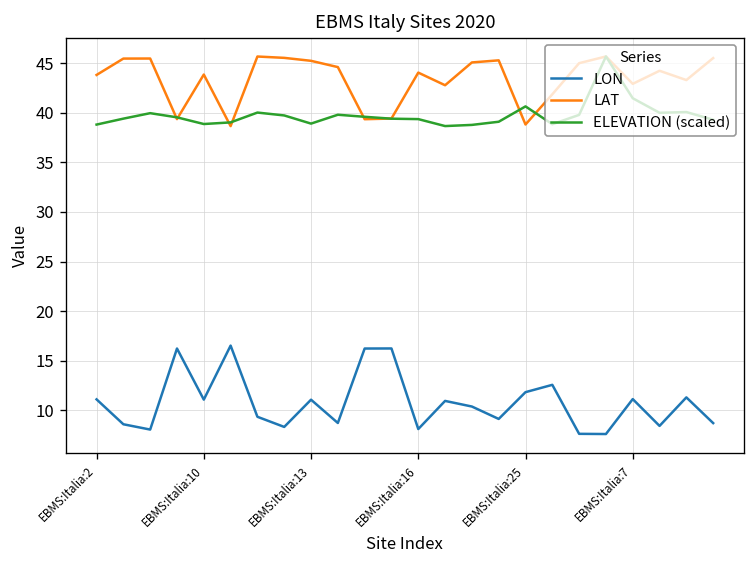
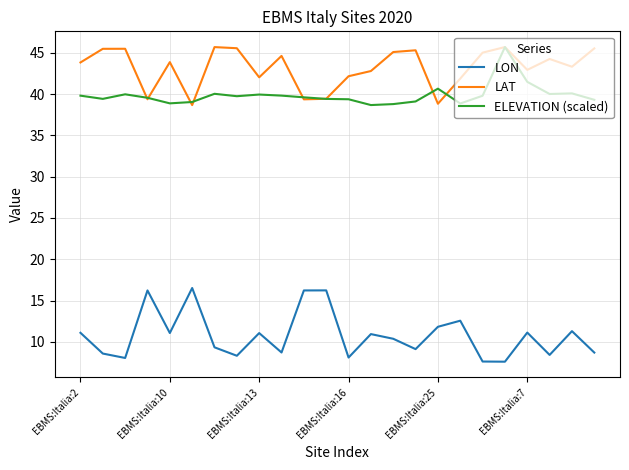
ELEVATION (scaled), EBMS:Italia:2: 39 -> 40
LAT, EBMS:Italia:13: 45 -> 42
ELEVATION (scaled), EBMS:Italia:13: 39 -> 40
LAT, EBMS:Italia:16: 44 -> 42
